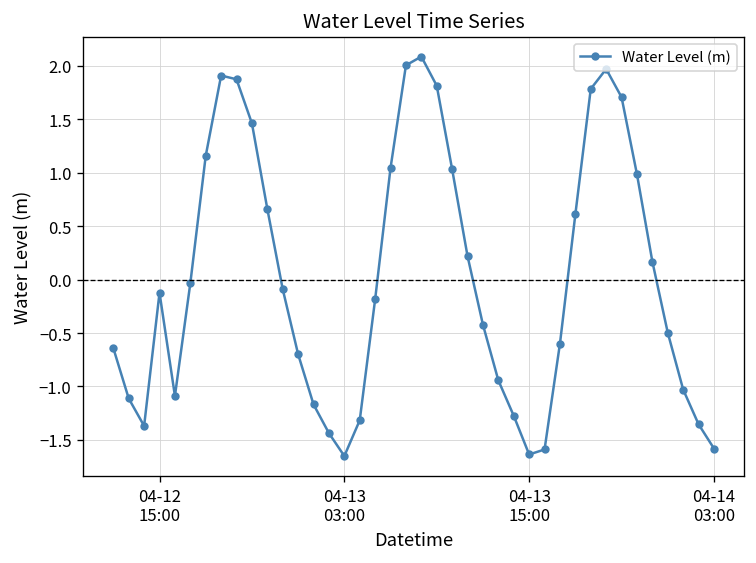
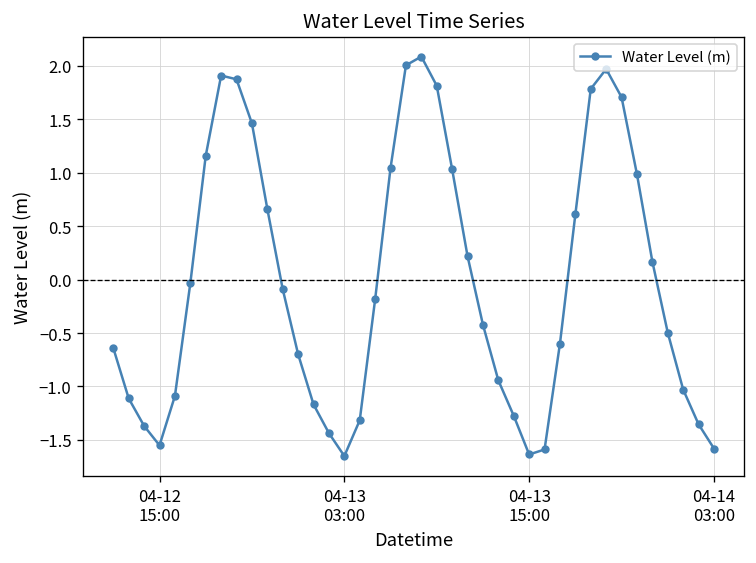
04-12 15:00: -0.1 -> -1.6
